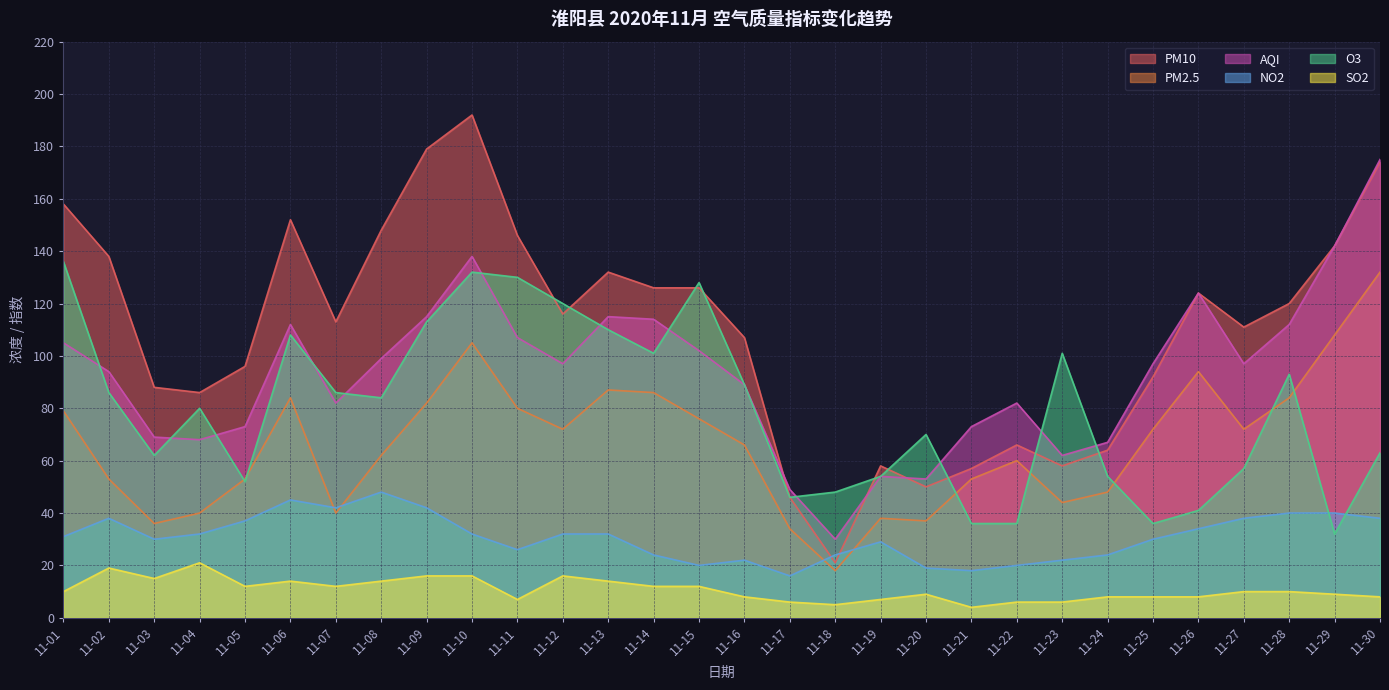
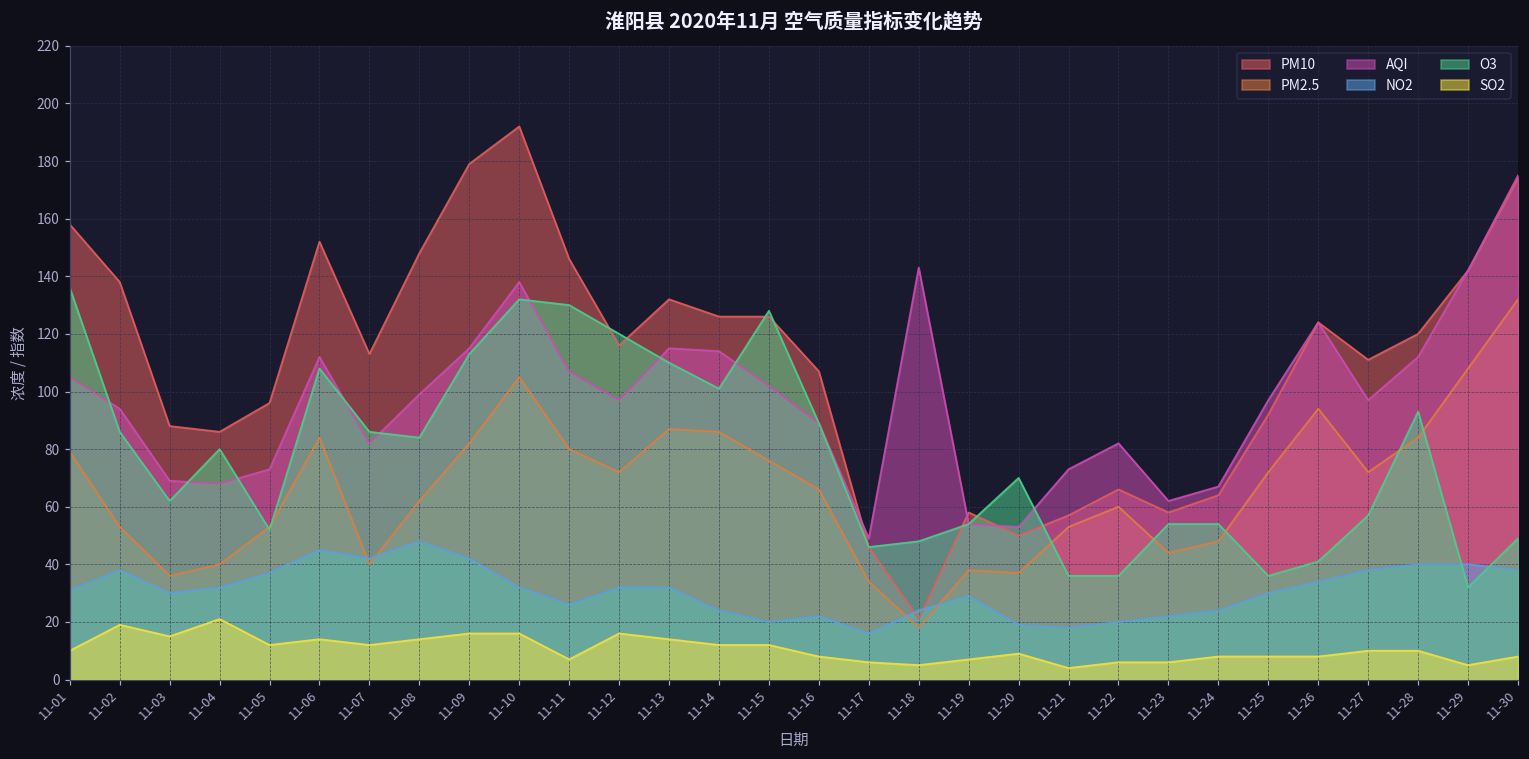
AQI, 11-18: 30 -> 143
O3, 11-23: 101 -> 54
SO2, 11-29: 9 -> 5
O3, 11-30: 63 -> 49
